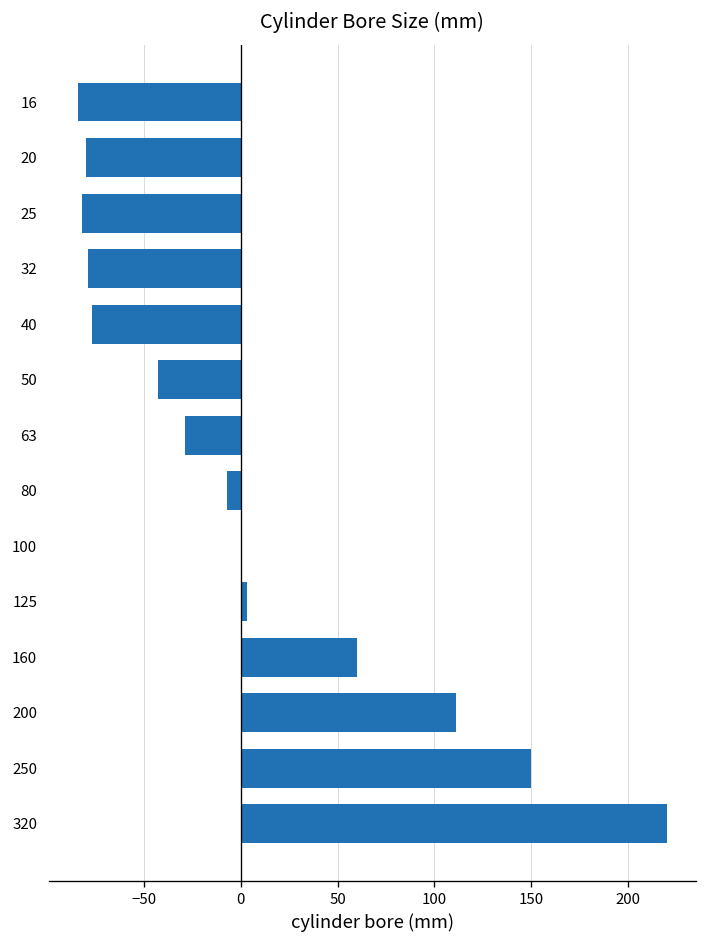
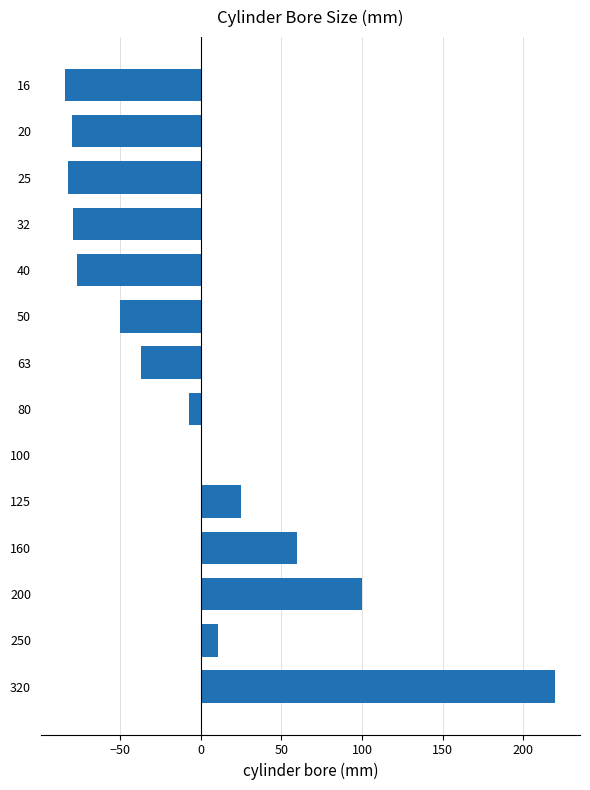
50: -43 -> -50
63: -29 -> -37
125: 3 -> 25
200: 111 -> 100
250: 150 -> 11
